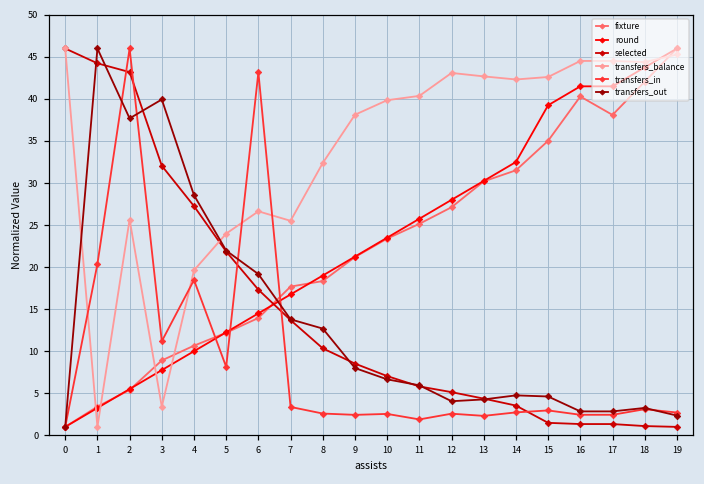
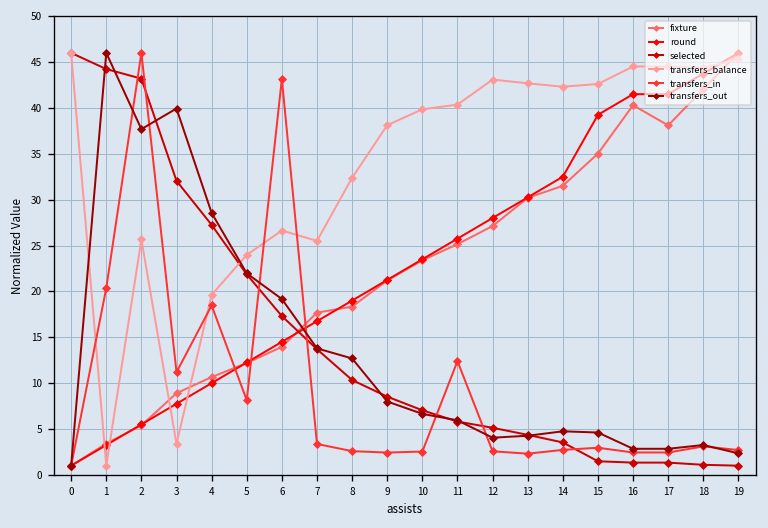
transfers_in, 11: 2 -> 12
